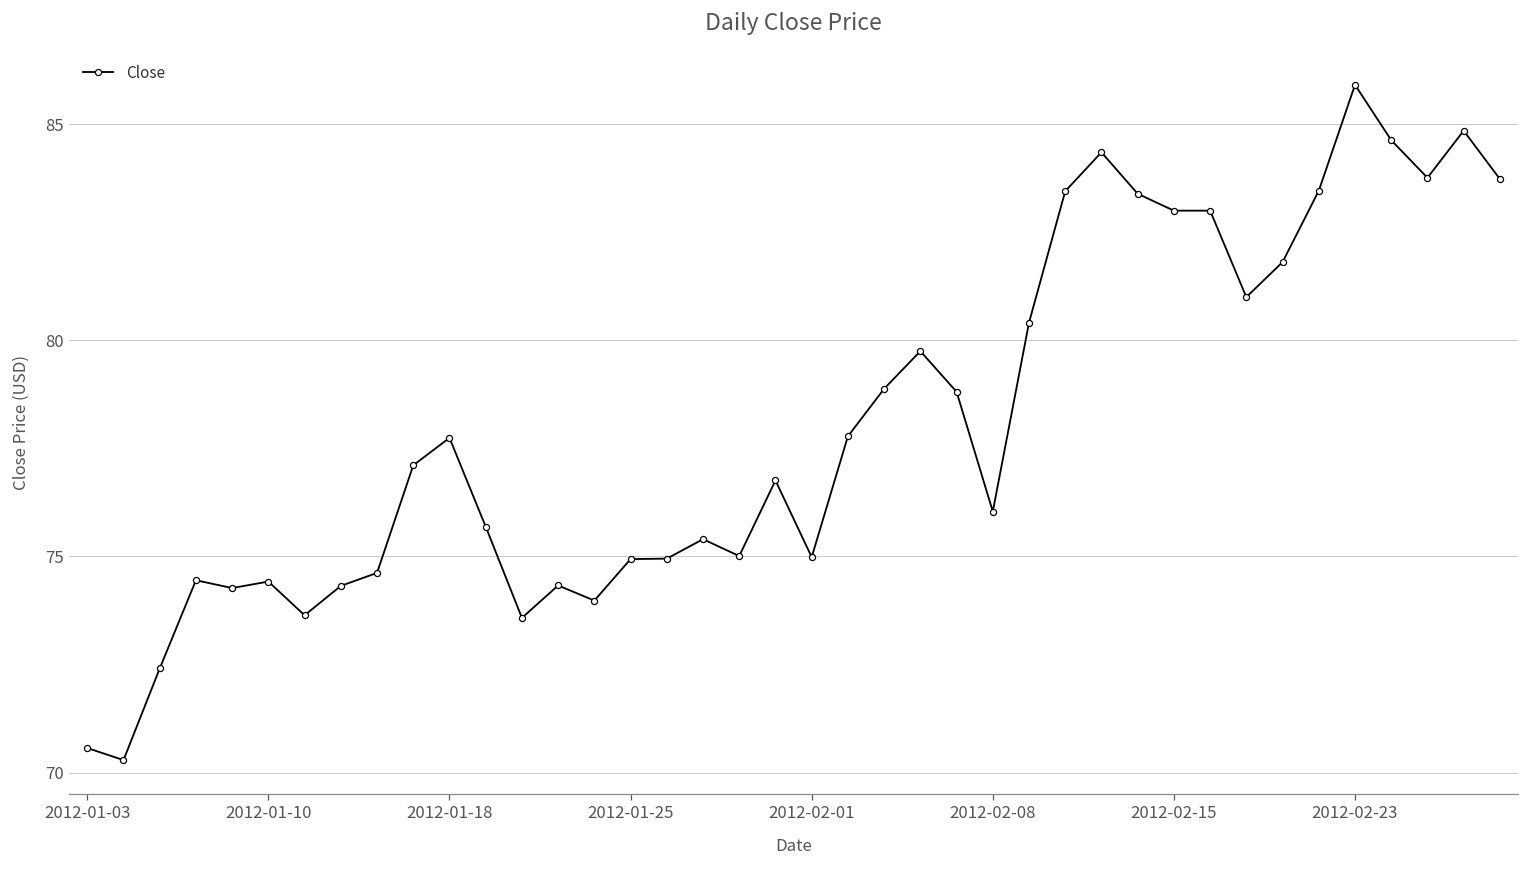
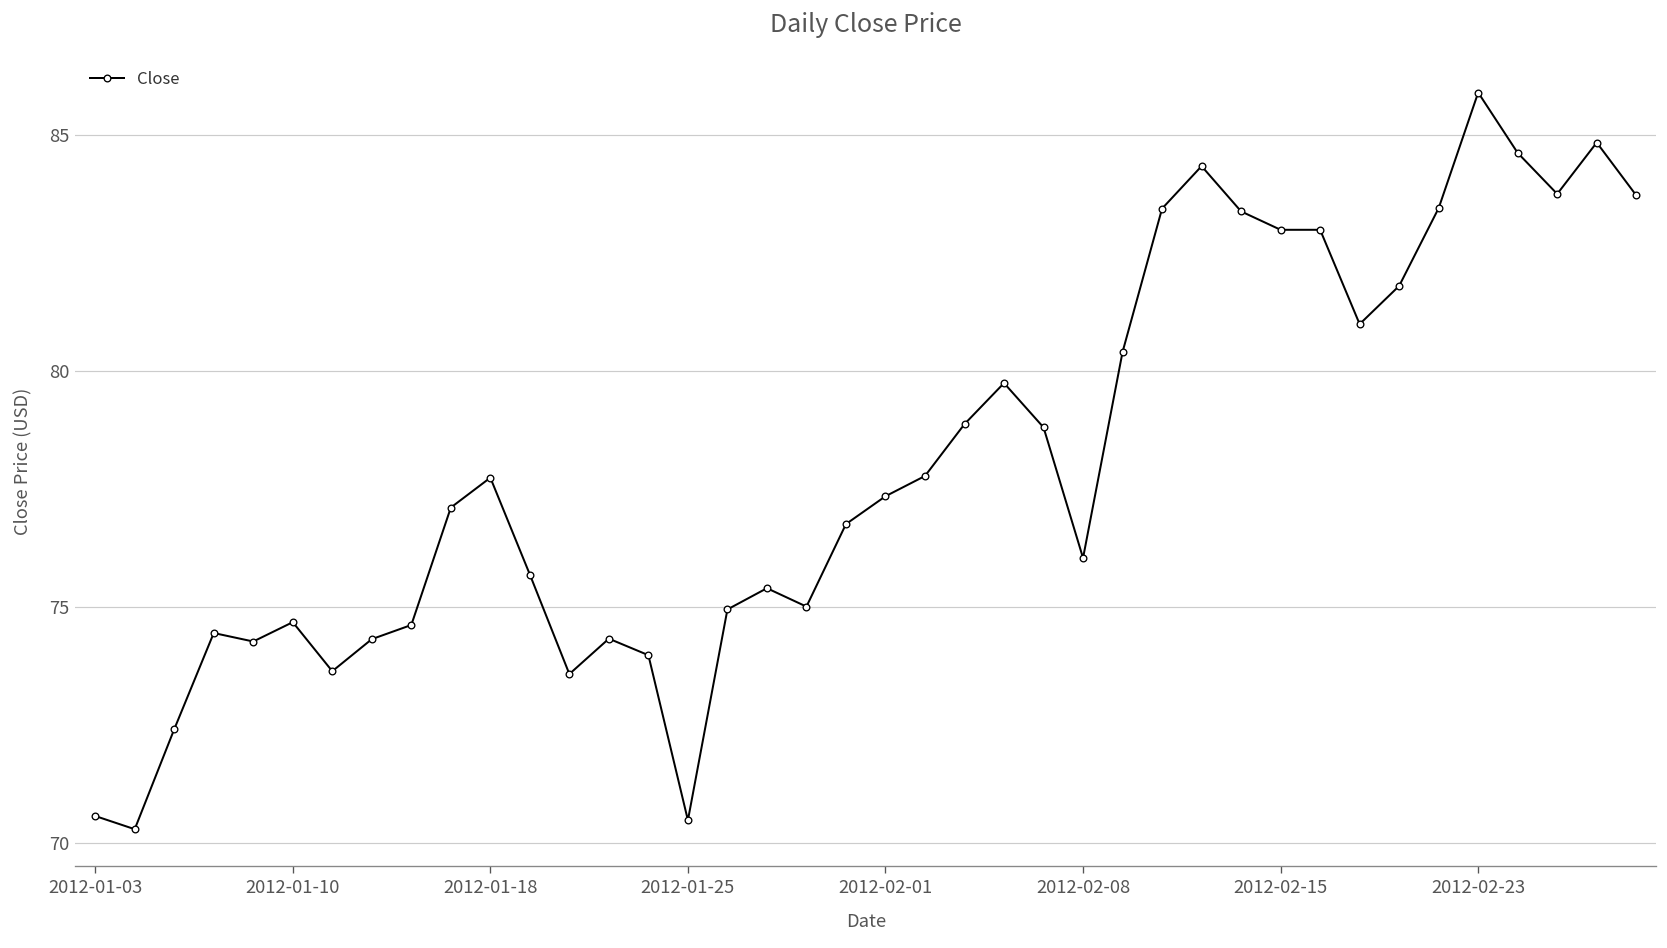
2012-01-10: 74.4 -> 74.7
2012-01-25: 74.9 -> 70.5
2012-02-01: 75.0 -> 77.3
